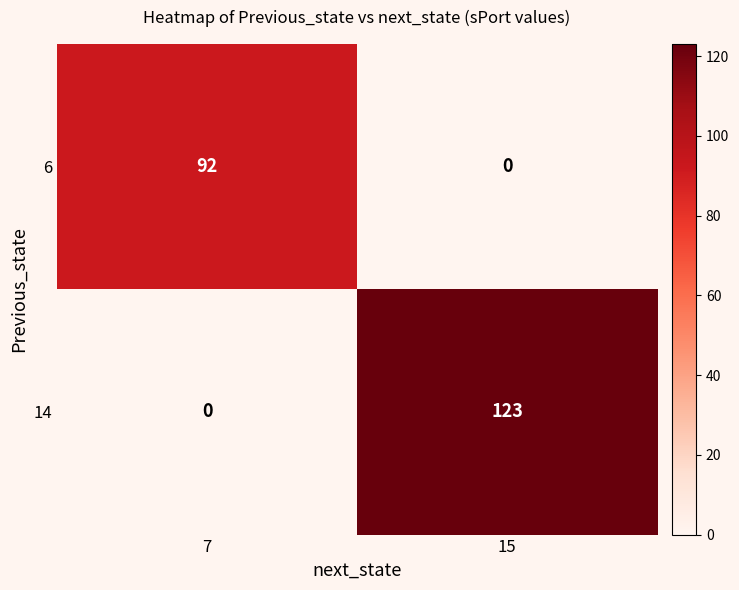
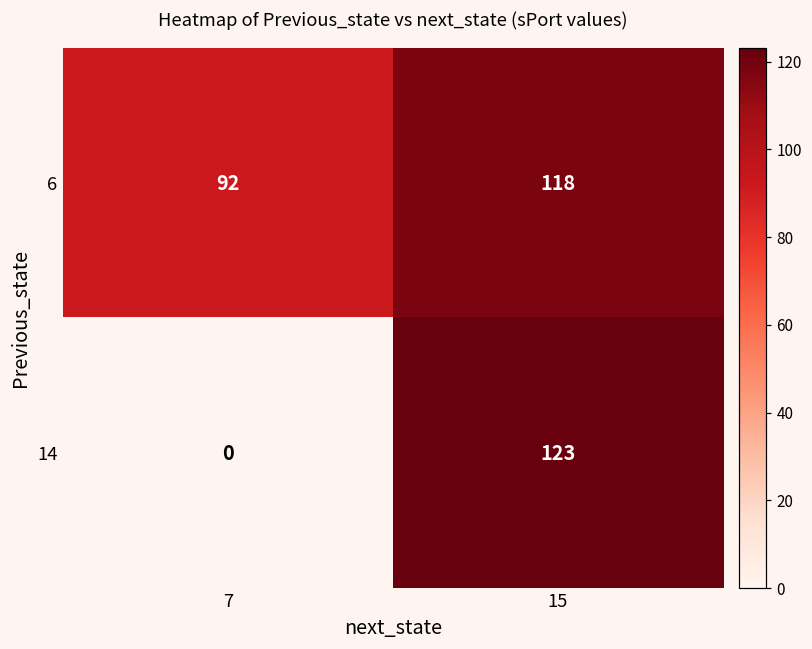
6, 15: 0 -> 118
